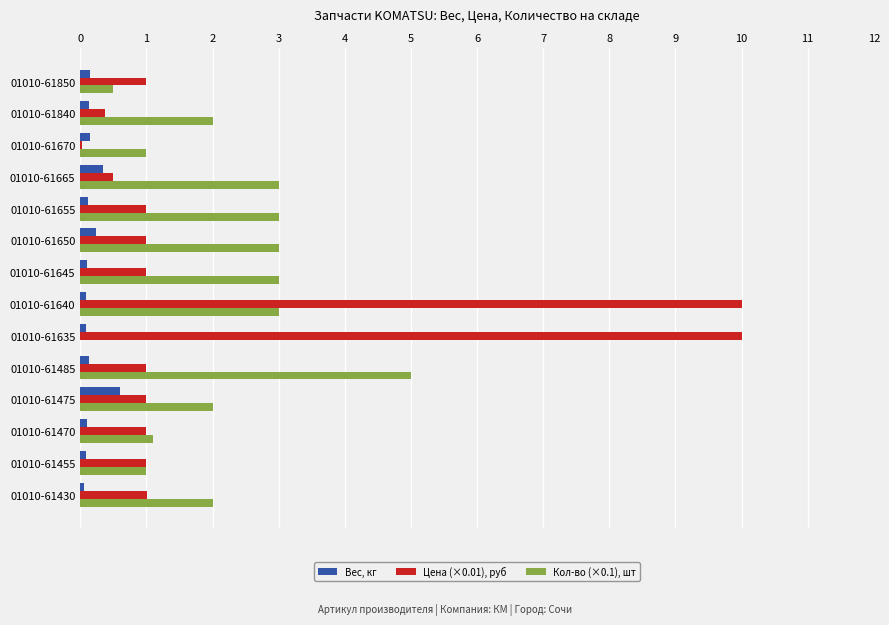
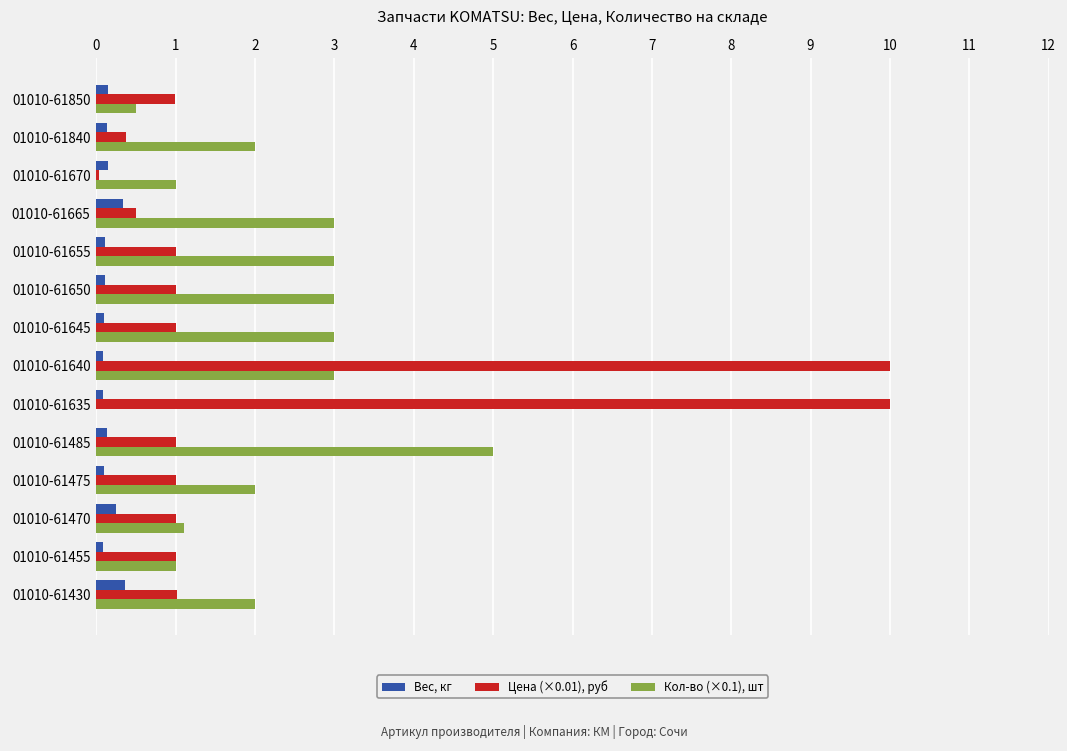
Вес, кг, 01010-61650: 0.2 -> 0.1
Вес, кг, 01010-61475: 0.6 -> 0.1
Вес, кг, 01010-61470: 0.1 -> 0.3
Вес, кг, 01010-61430: 0.1 -> 0.4
